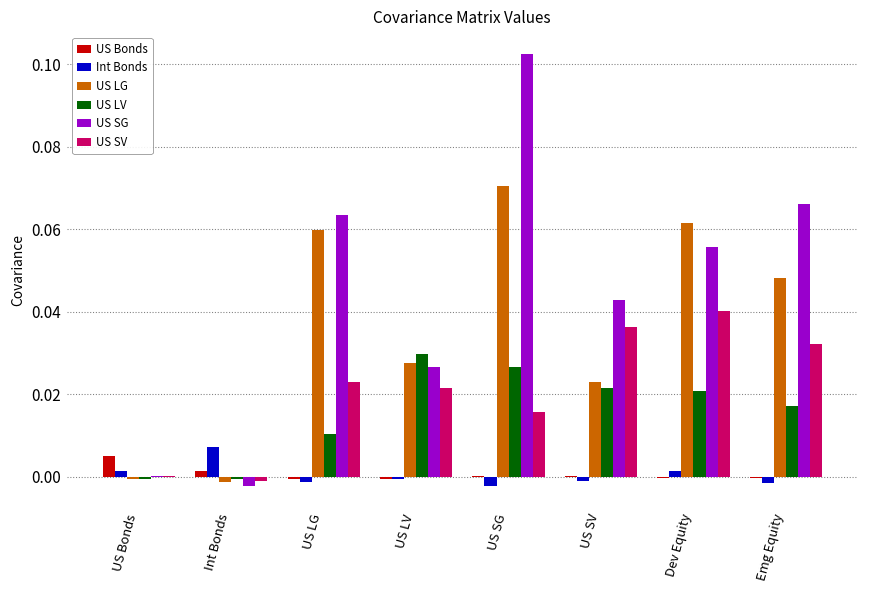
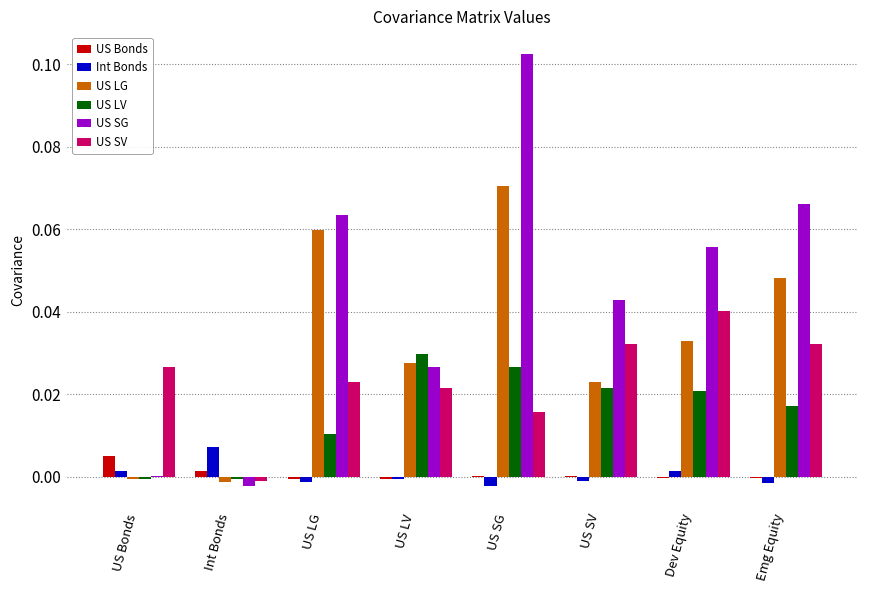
US SV, US Bonds: 0.000 -> 0.027
US SV, US SV: 0.036 -> 0.032
US LG, Dev Equity: 0.062 -> 0.033
